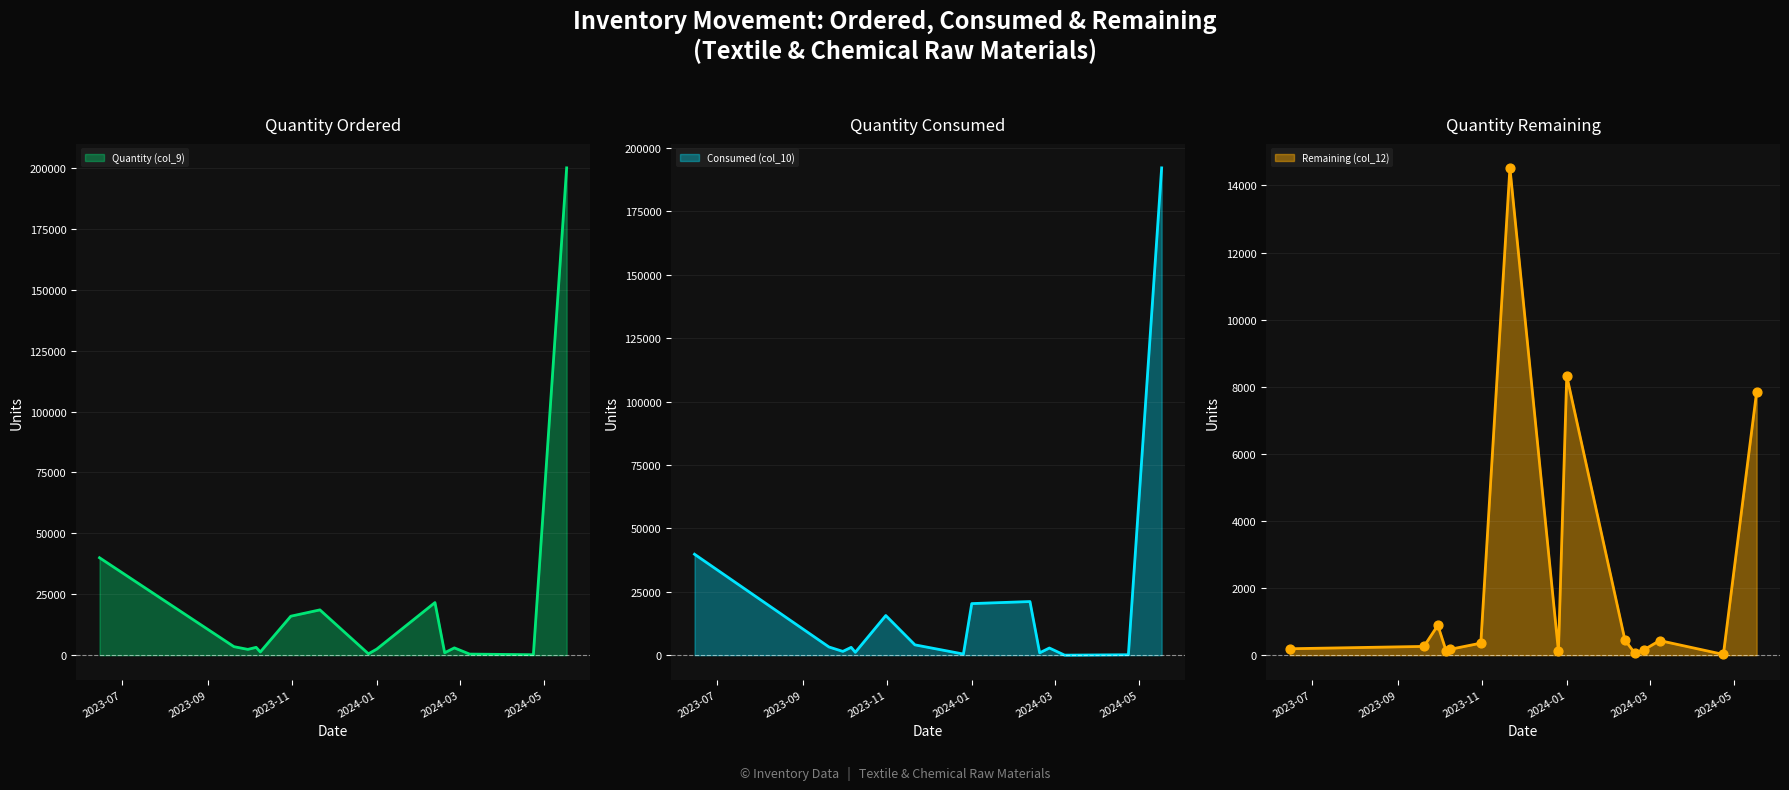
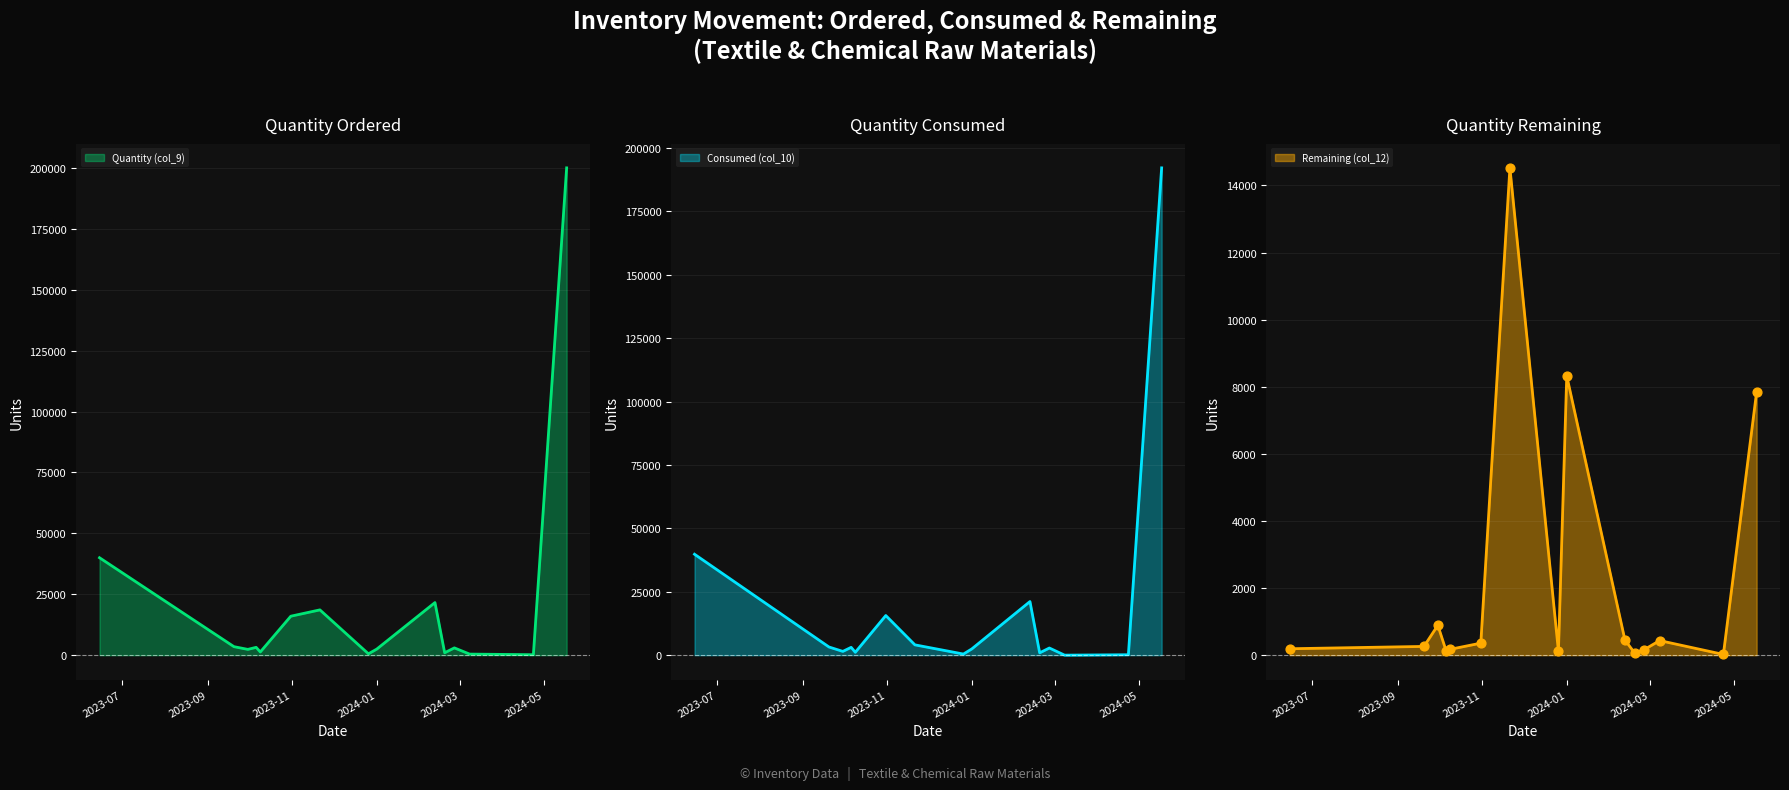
Quantity Consumed, 2024-01: 20000 -> 2000
